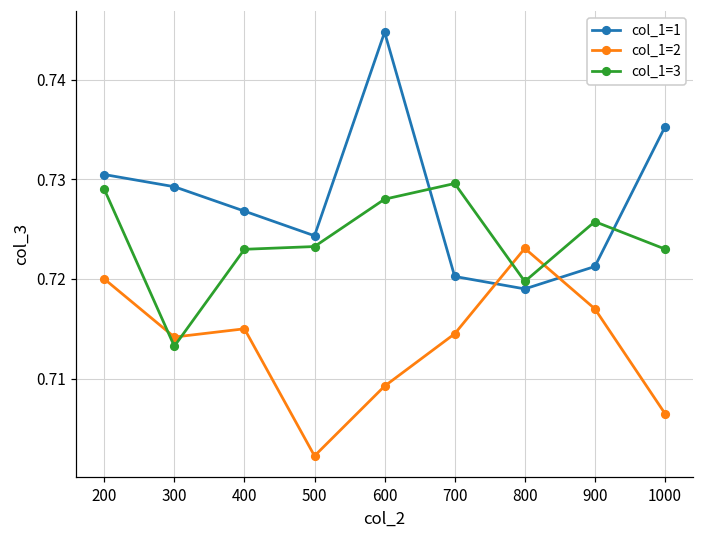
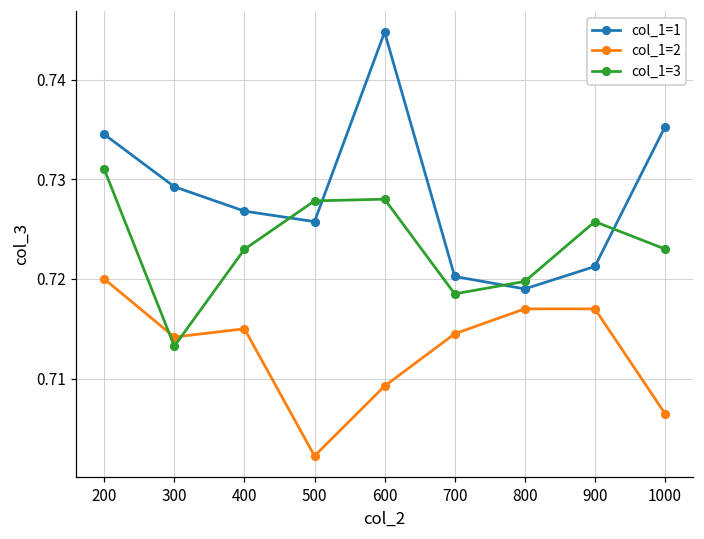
col_1=1, 200: 0.730 -> 0.734
col_1=3, 200: 0.729 -> 0.731
col_1=1, 500: 0.724 -> 0.726
col_1=3, 500: 0.723 -> 0.728
col_1=3, 700: 0.730 -> 0.718
col_1=2, 800: 0.723 -> 0.717
